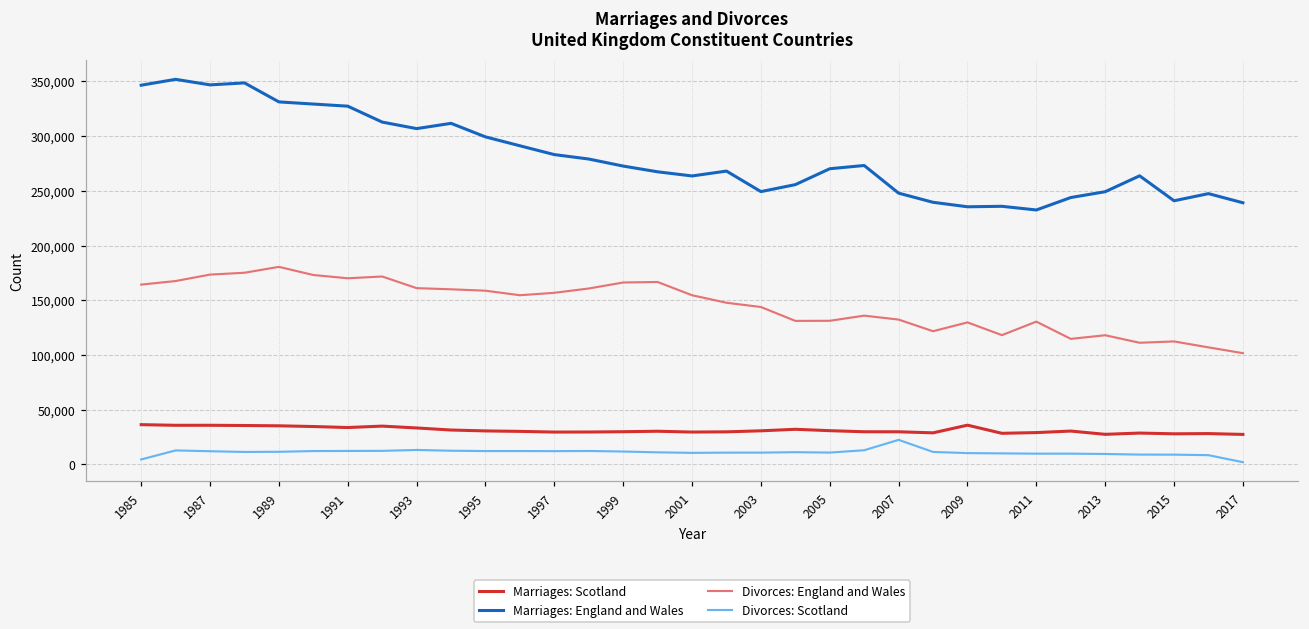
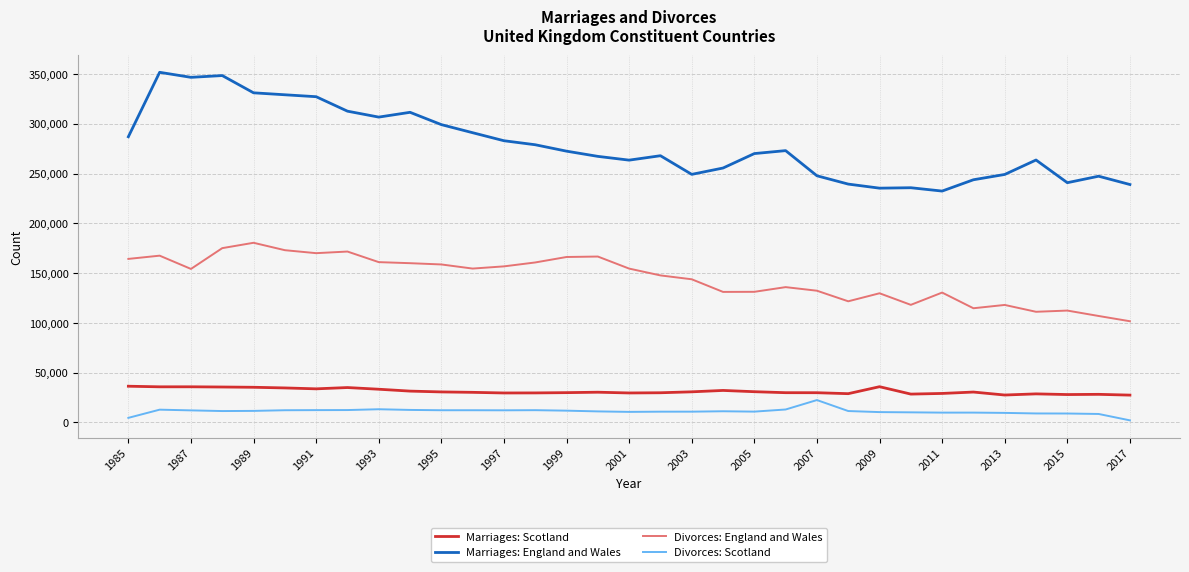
Marriages: England and Wales, 1985: 350,000 -> 290,000
Divorces: England and Wales, 1987: 170,000 -> 150,000
